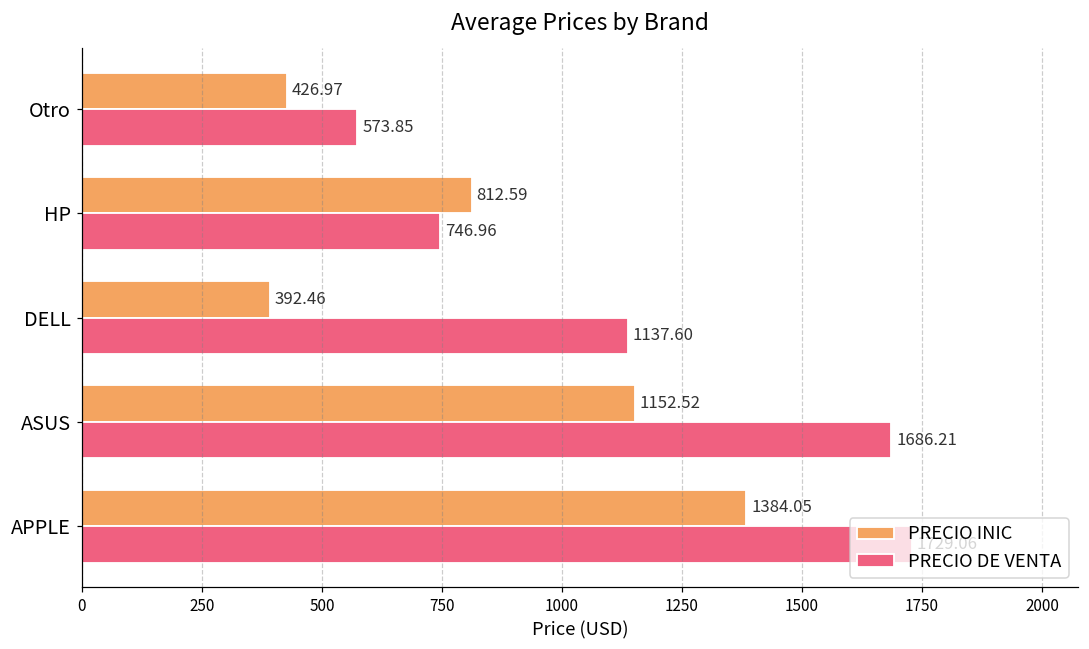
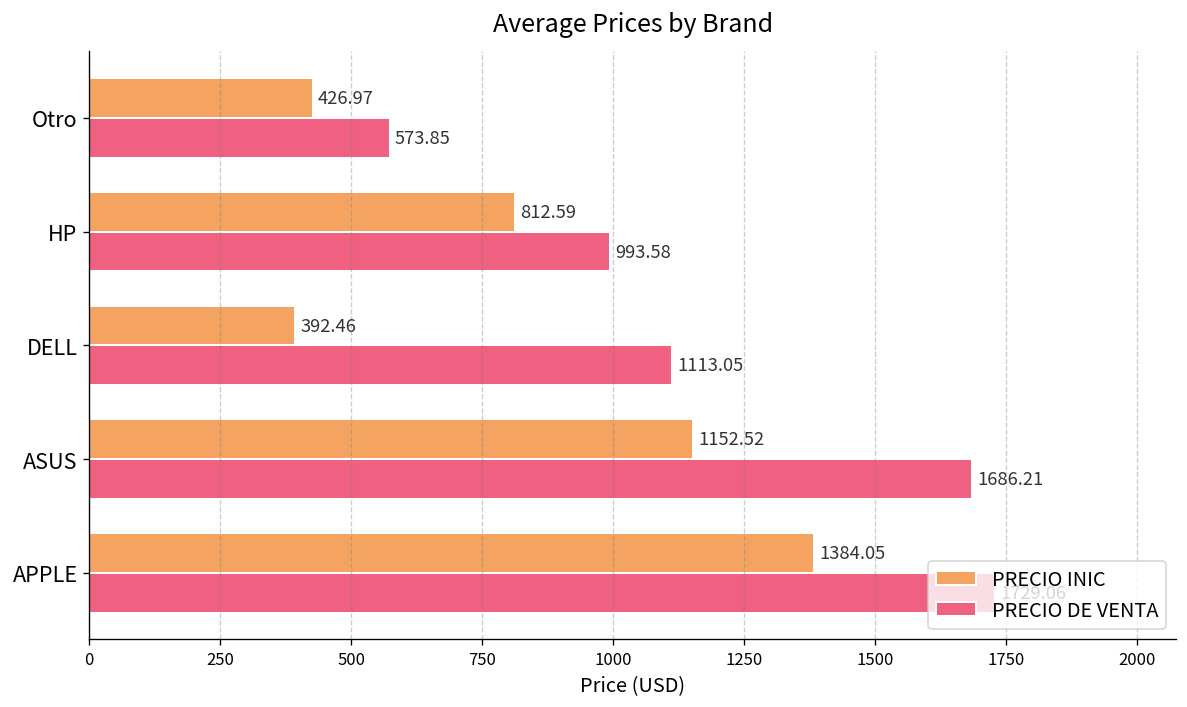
PRECIO DE VENTA, HP: 746.96 -> 993.58
PRECIO DE VENTA, DELL: 1137.60 -> 1113.05
